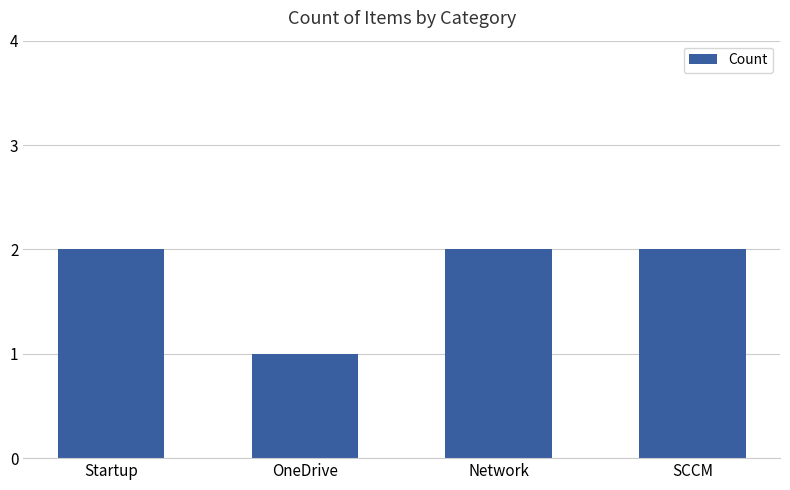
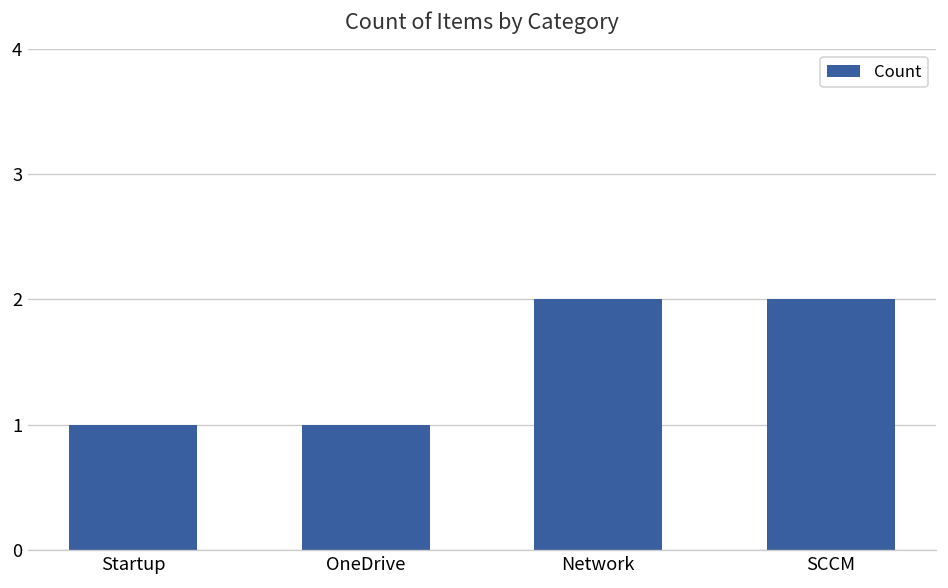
Startup: 2 -> 1
